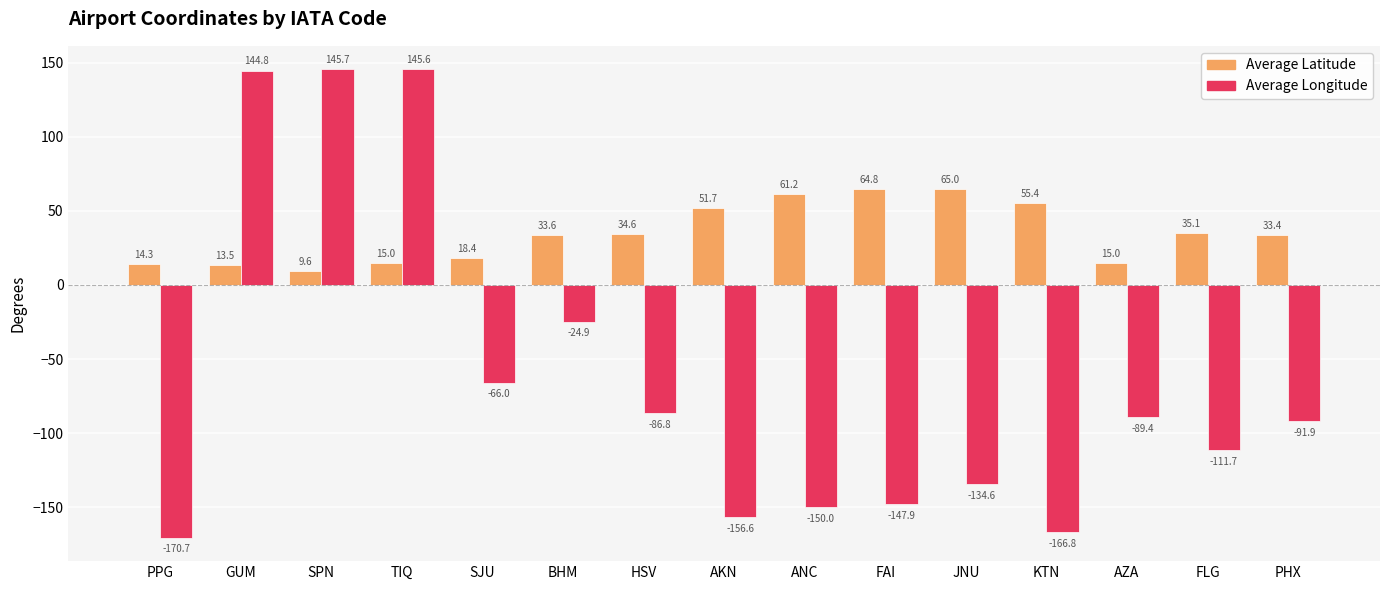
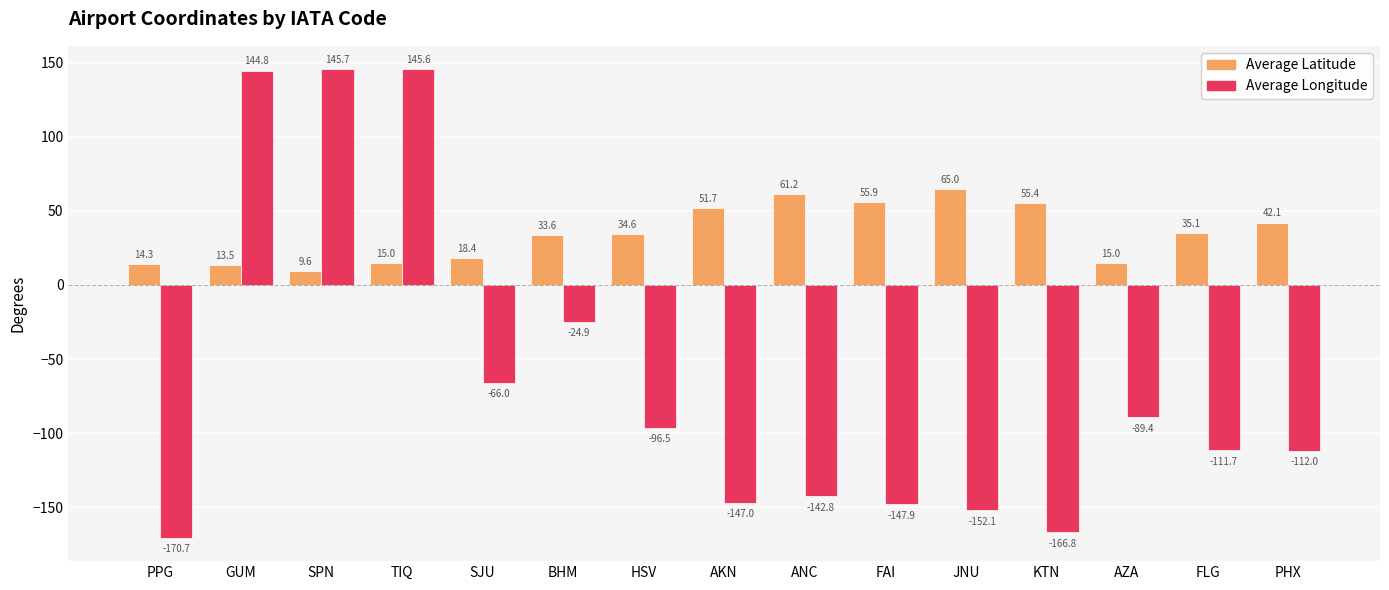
Average Longitude, HSV: -86.8 -> -96.5
Average Longitude, AKN: -156.6 -> -147.0
Average Longitude, ANC: -150.0 -> -142.8
Average Latitude, FAI: 64.8 -> 55.9
Average Longitude, JNU: -134.6 -> -152.1
Average Latitude, PHX: 33.4 -> 42.1
Average Longitude, PHX: -91.9 -> -112.0
